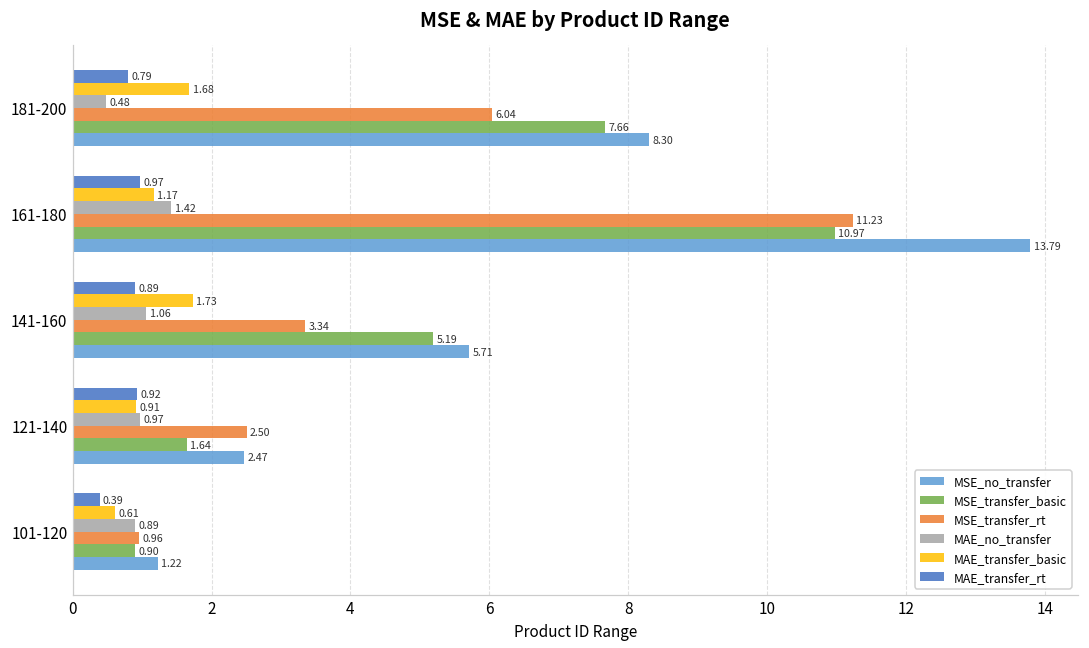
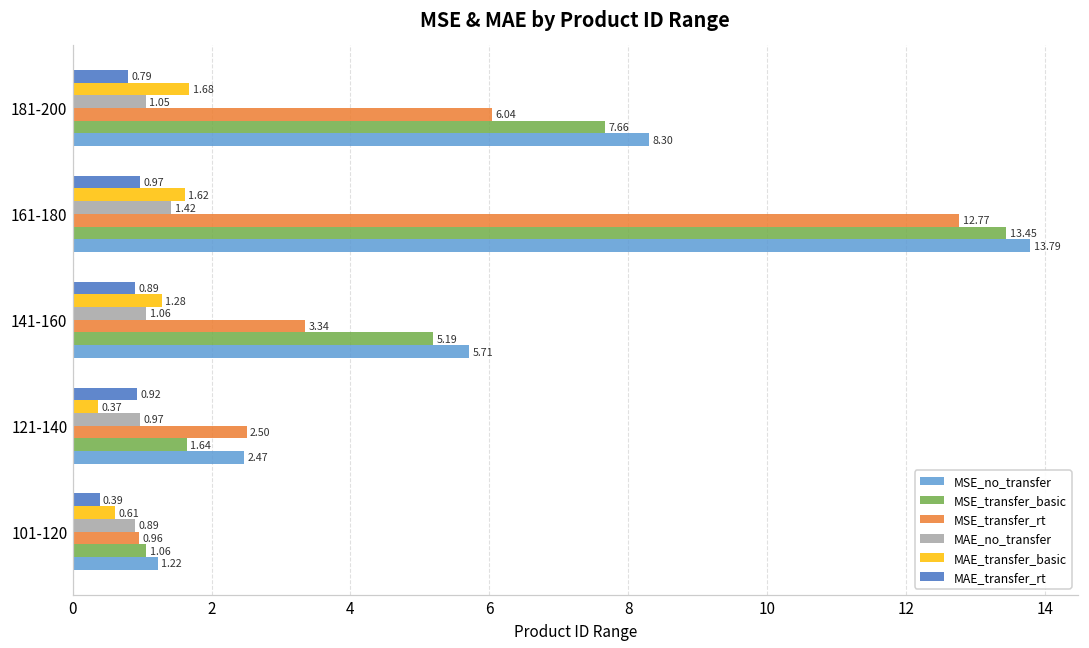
MAE_no_transfer, 181-200: 0.48 -> 1.05
MAE_transfer_basic, 161-180: 1.17 -> 1.62
MSE_transfer_rt, 161-180: 11.23 -> 12.77
MSE_transfer_basic, 161-180: 10.97 -> 13.45
MAE_transfer_basic, 141-160: 1.73 -> 1.28
MAE_transfer_basic, 121-140: 0.91 -> 0.37
MSE_transfer_basic, 101-120: 0.90 -> 1.06
